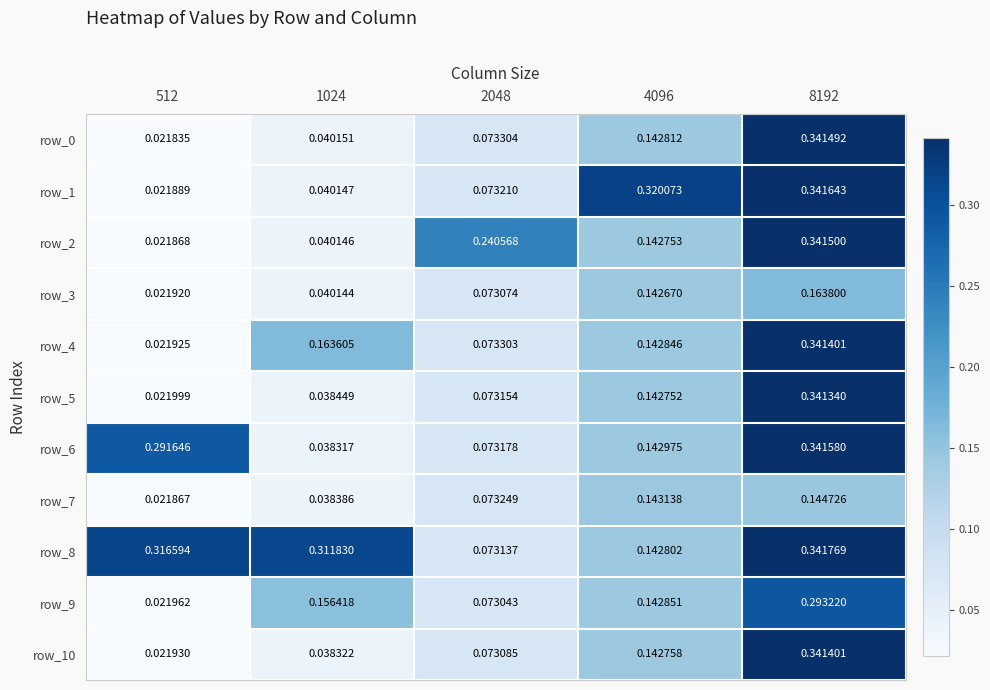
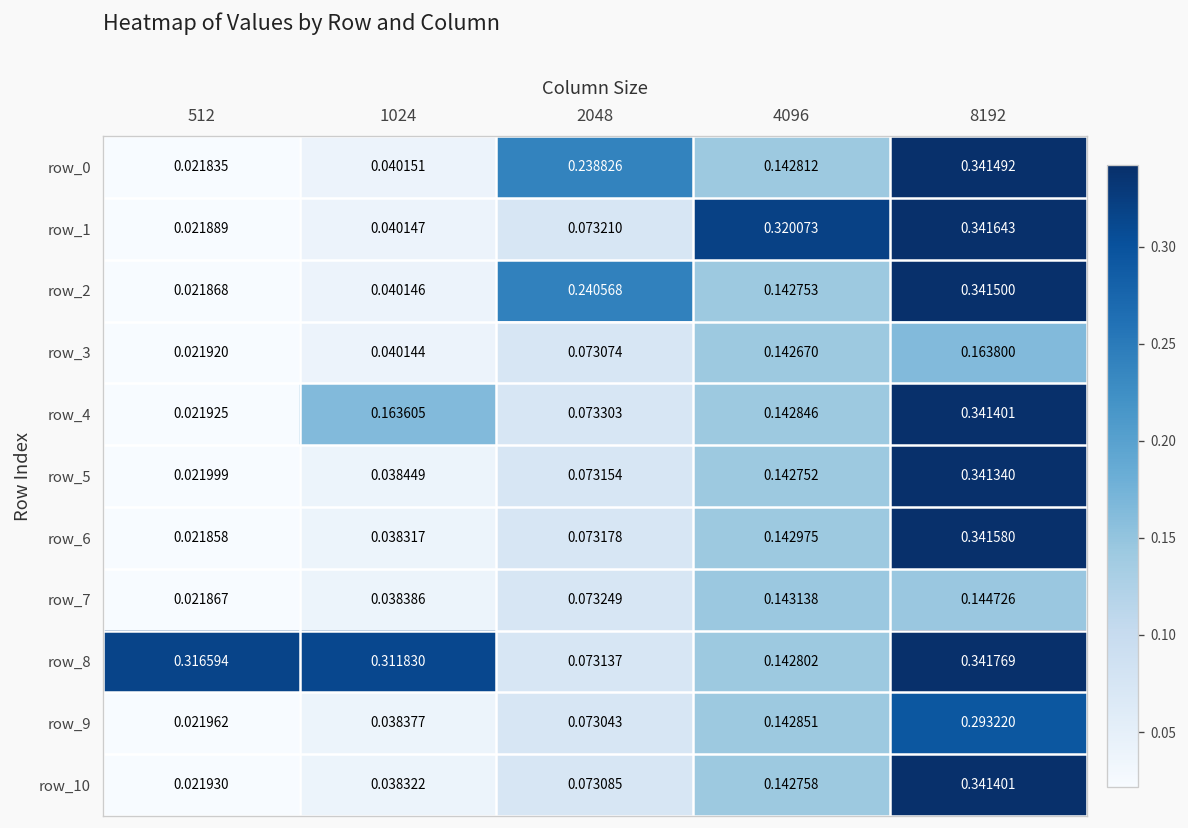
row_0, 2048: 0.073304 -> 0.238826
row_6, 512: 0.291646 -> 0.021858
row_9, 1024: 0.156418 -> 0.038377
